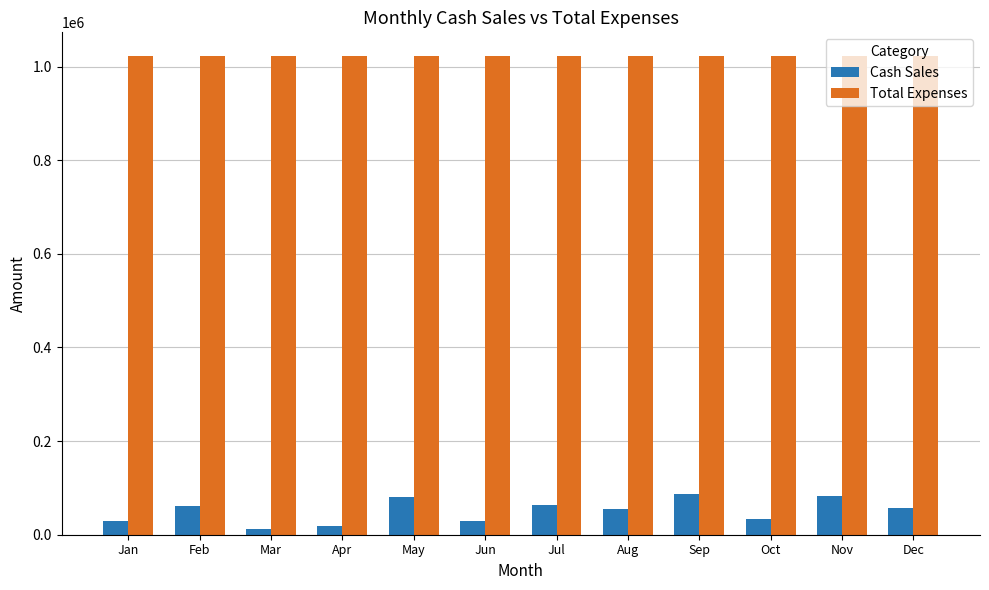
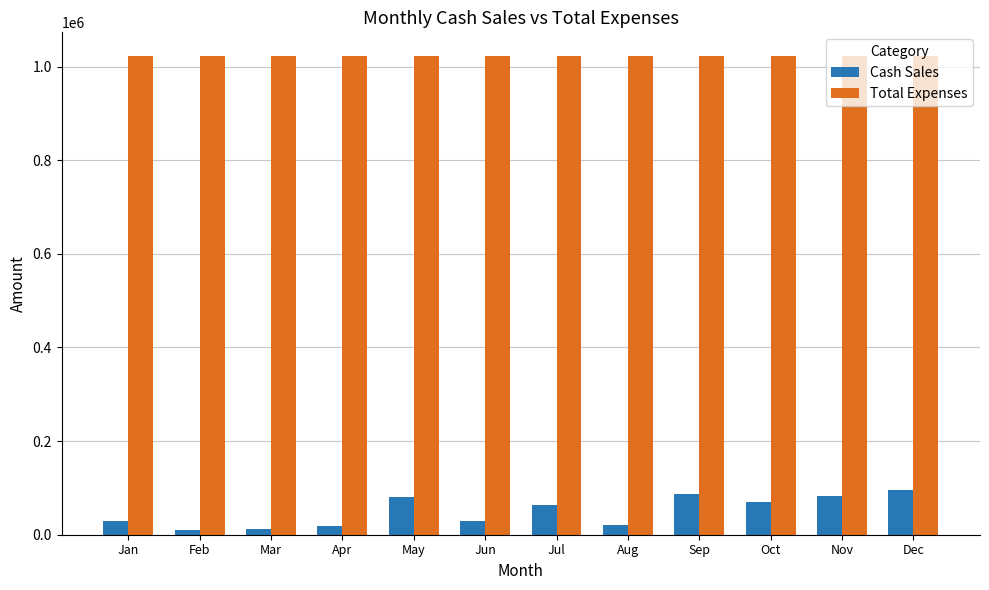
Cash Sales, Feb: 60000 -> 10000
Cash Sales, Aug: 50000 -> 20000
Cash Sales, Oct: 30000 -> 70000
Cash Sales, Dec: 60000 -> 90000
